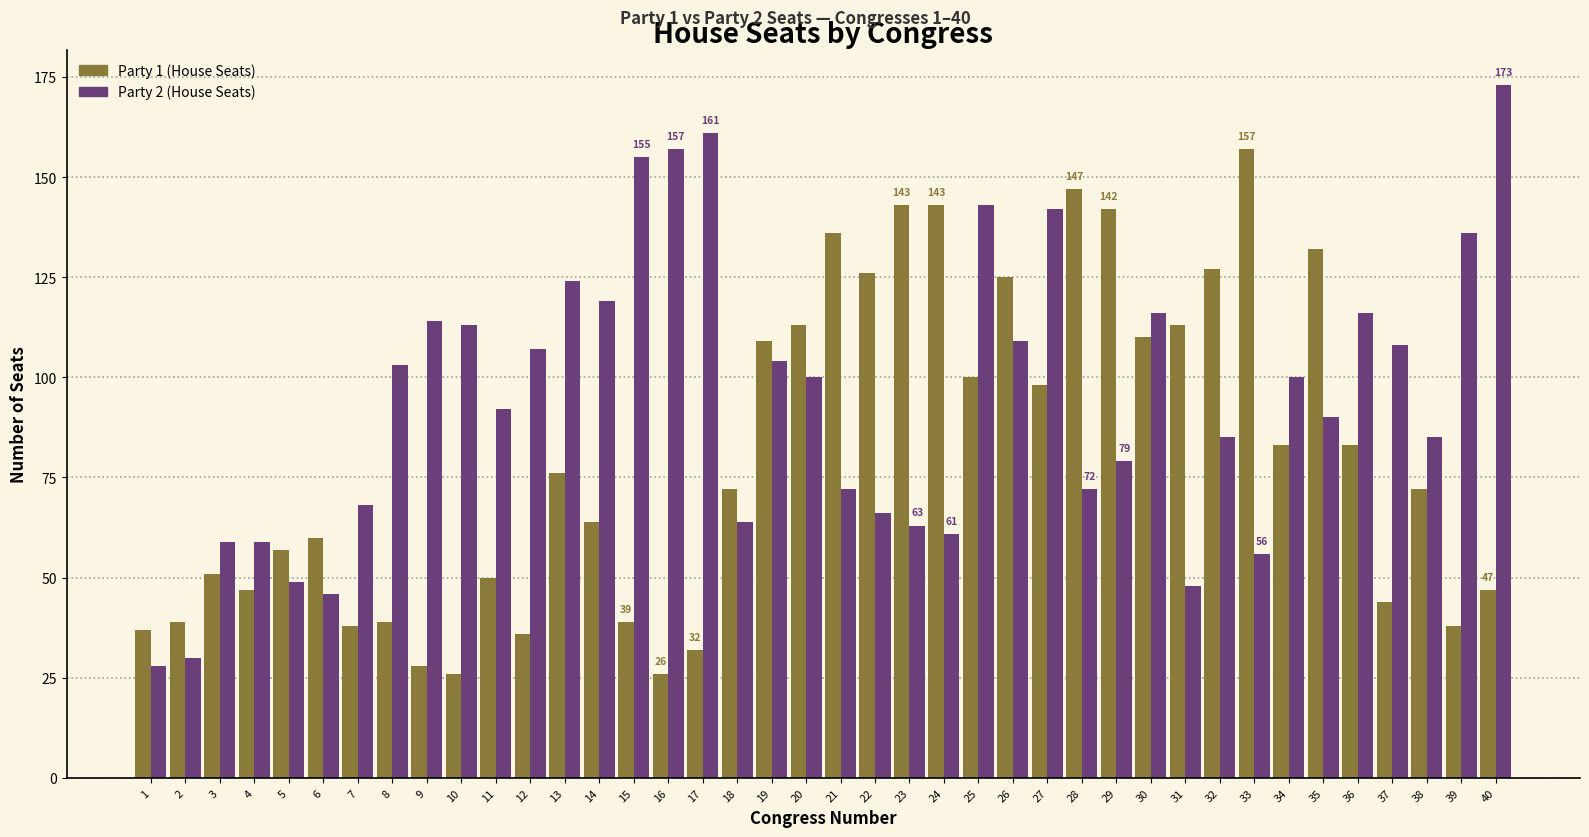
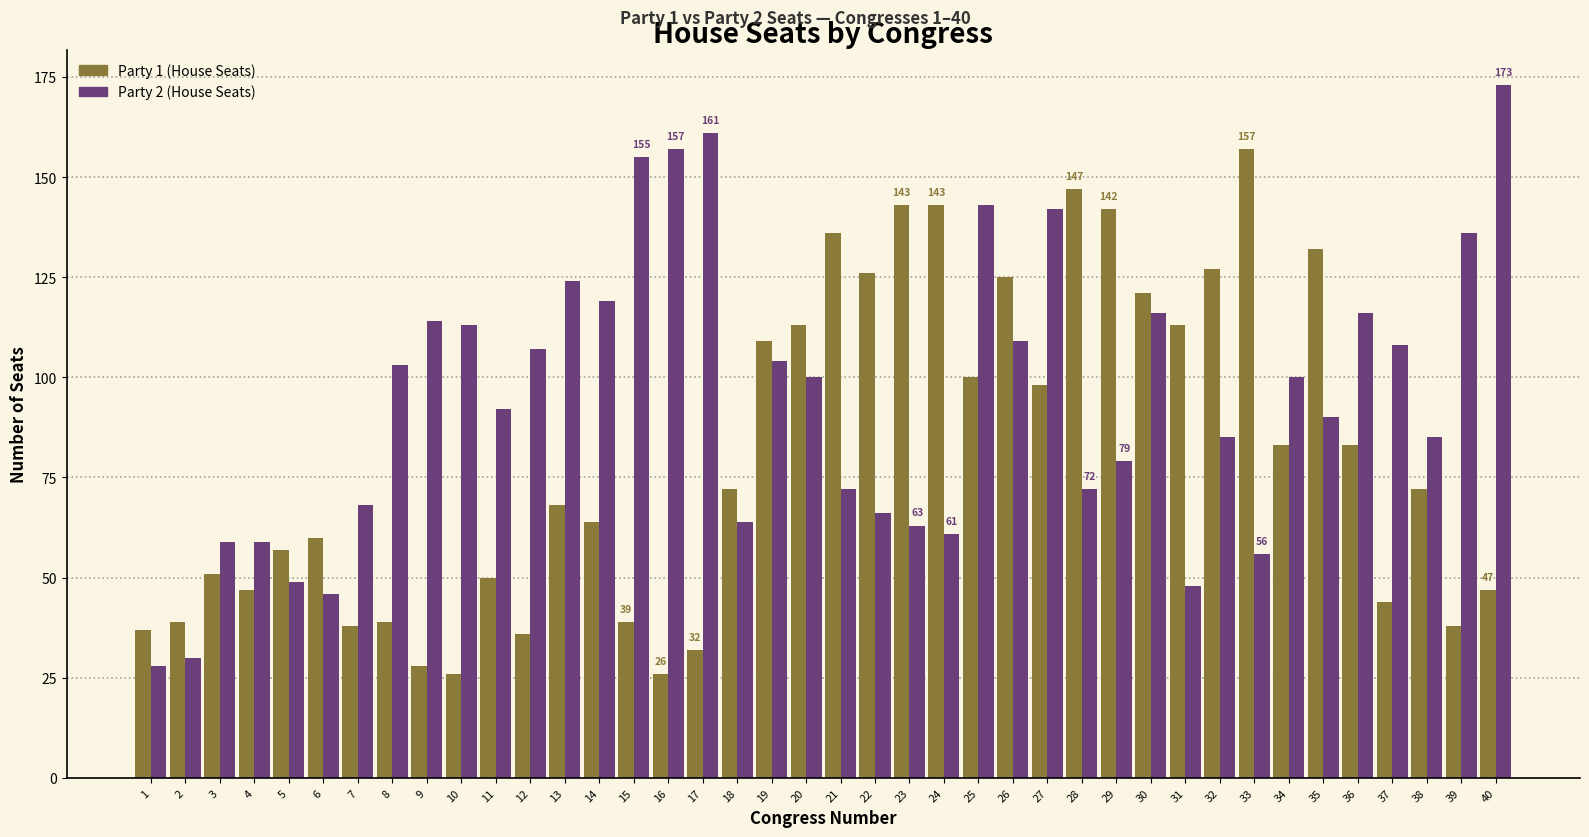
Party 1 (House Seats), 13: 76 -> 68
Party 1 (House Seats), 30: 110 -> 121
